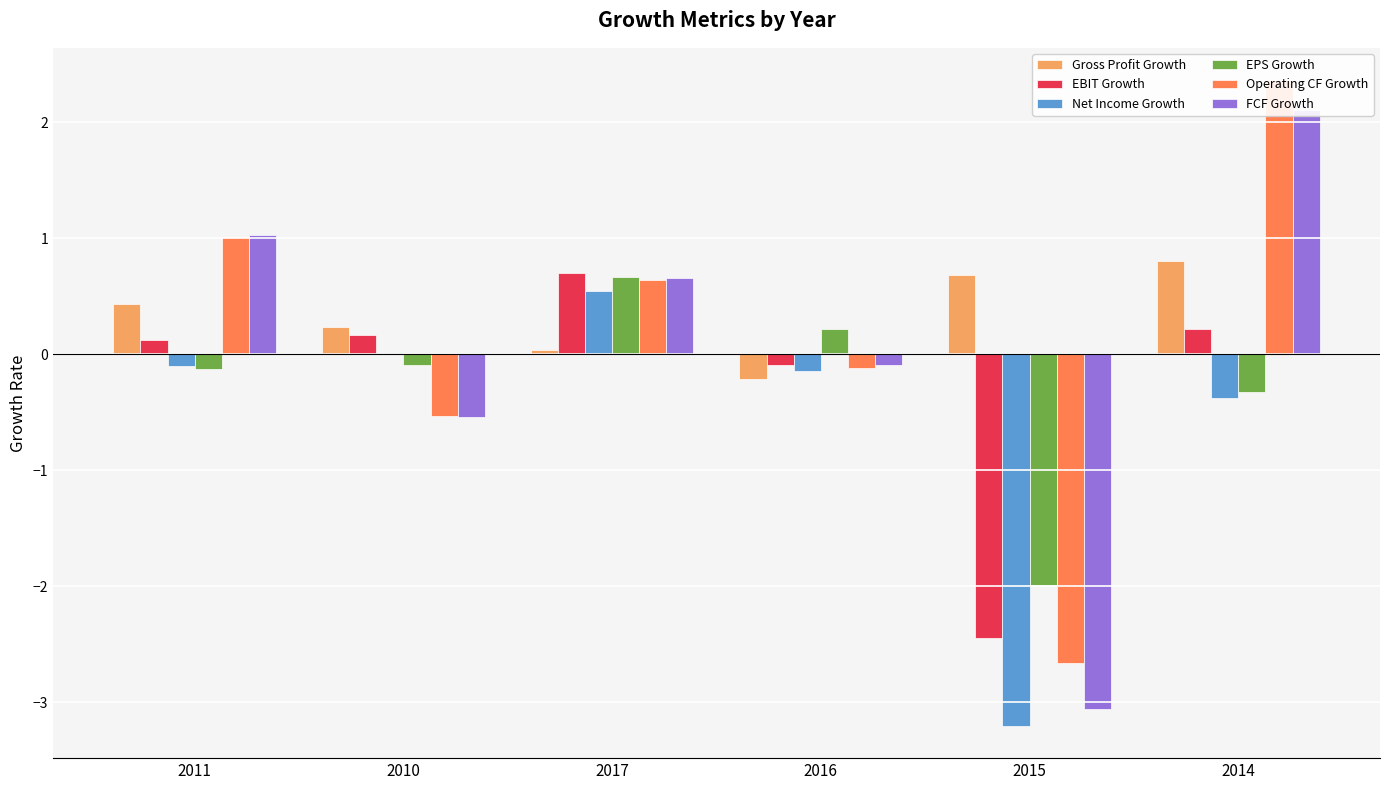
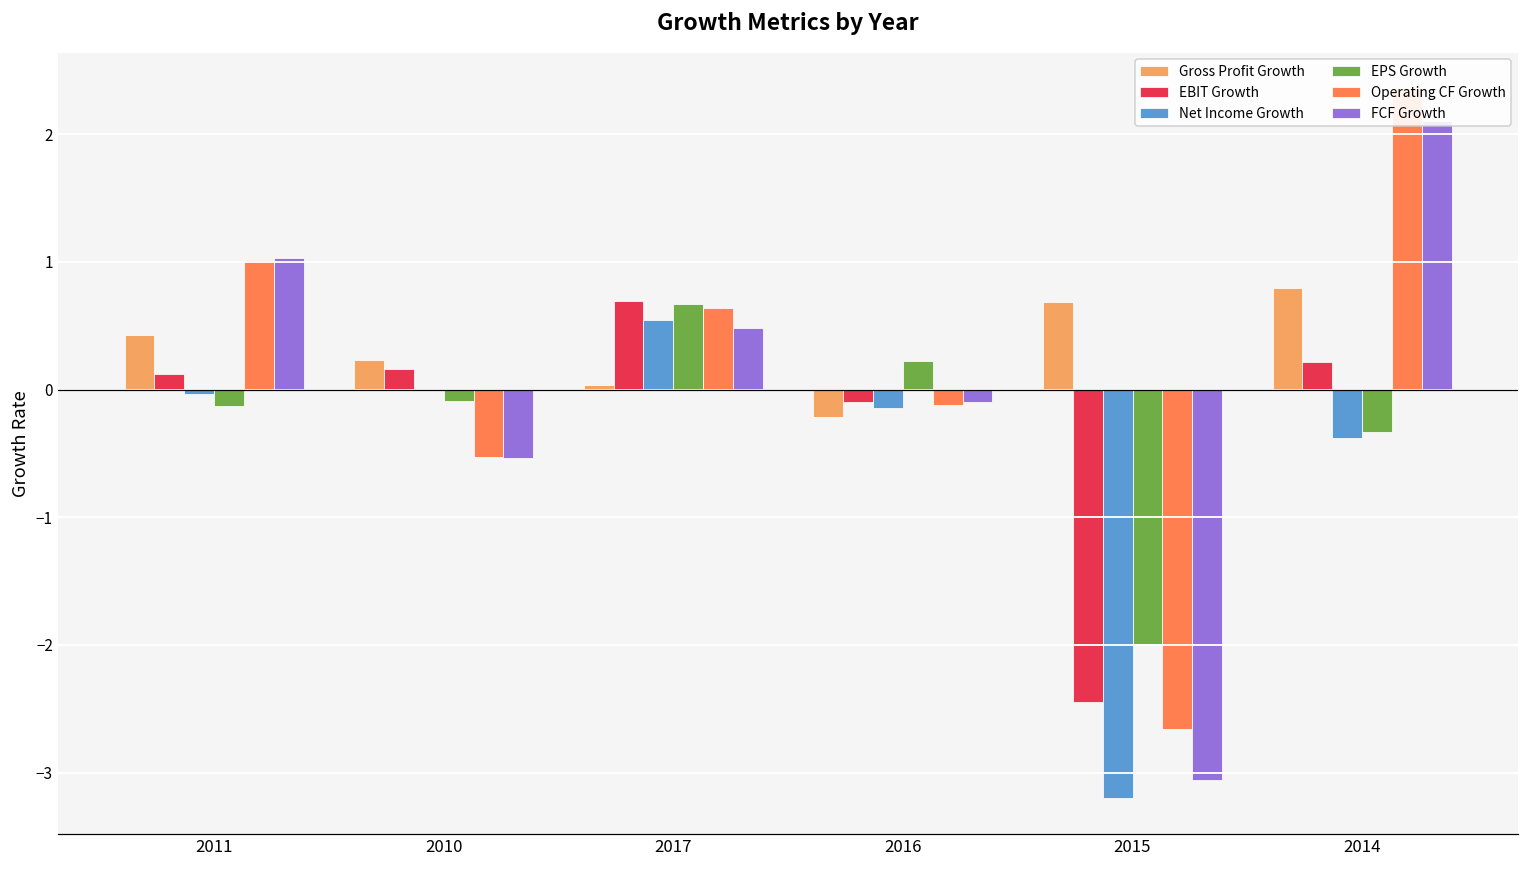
Net Income Growth, 2011: -0.10 -> -0.03
FCF Growth, 2017: 0.66 -> 0.48
